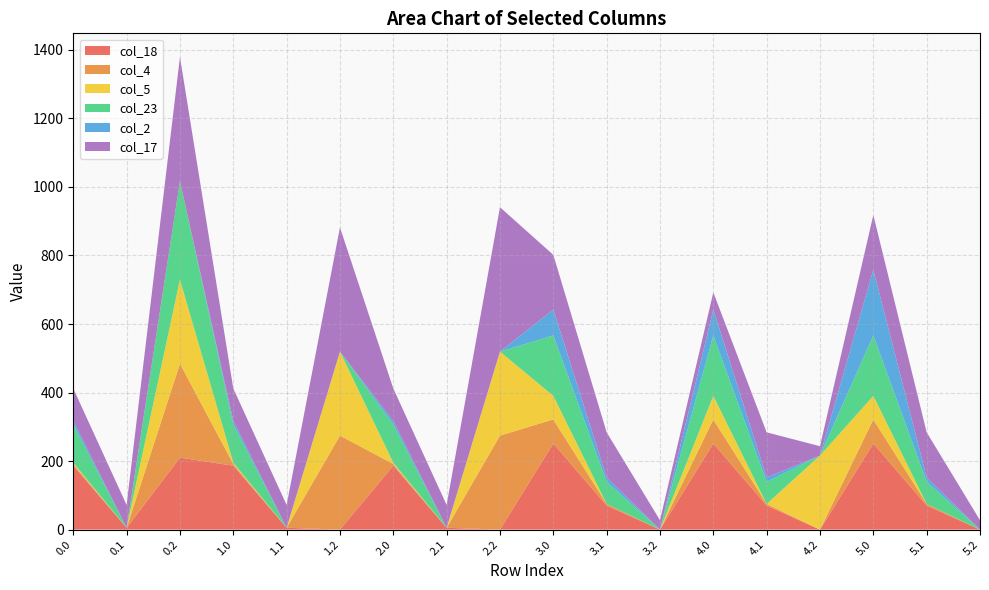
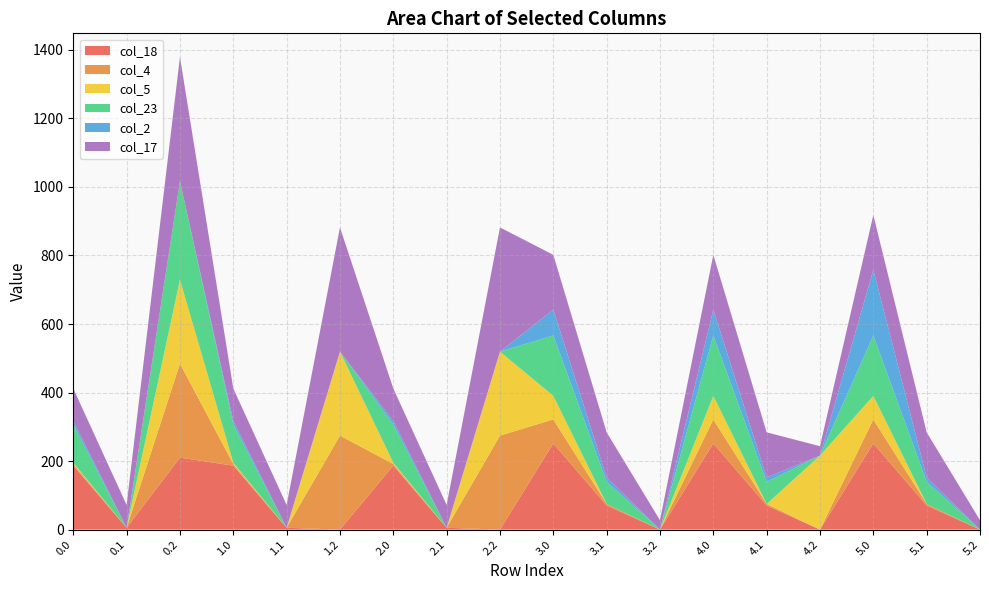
col_17, 2.2: 420 -> 360
col_17, 4.0: 50 -> 160
